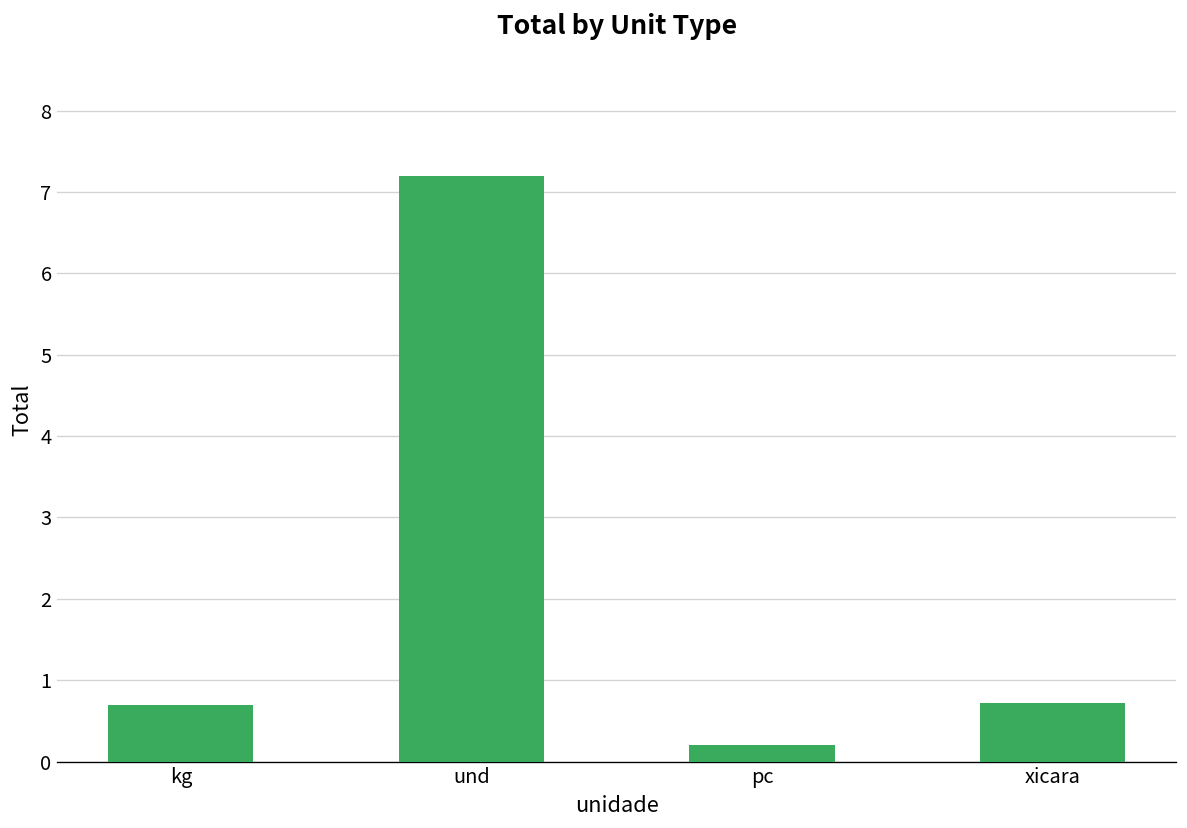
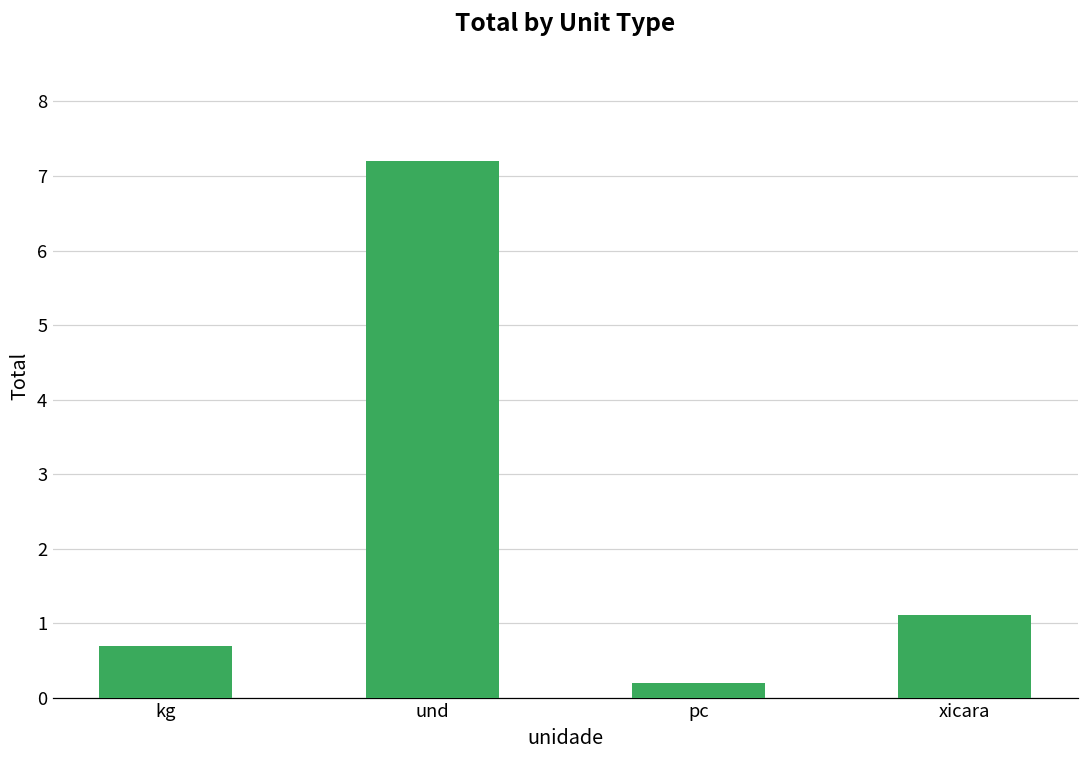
xicara: 0.7 -> 1.1
